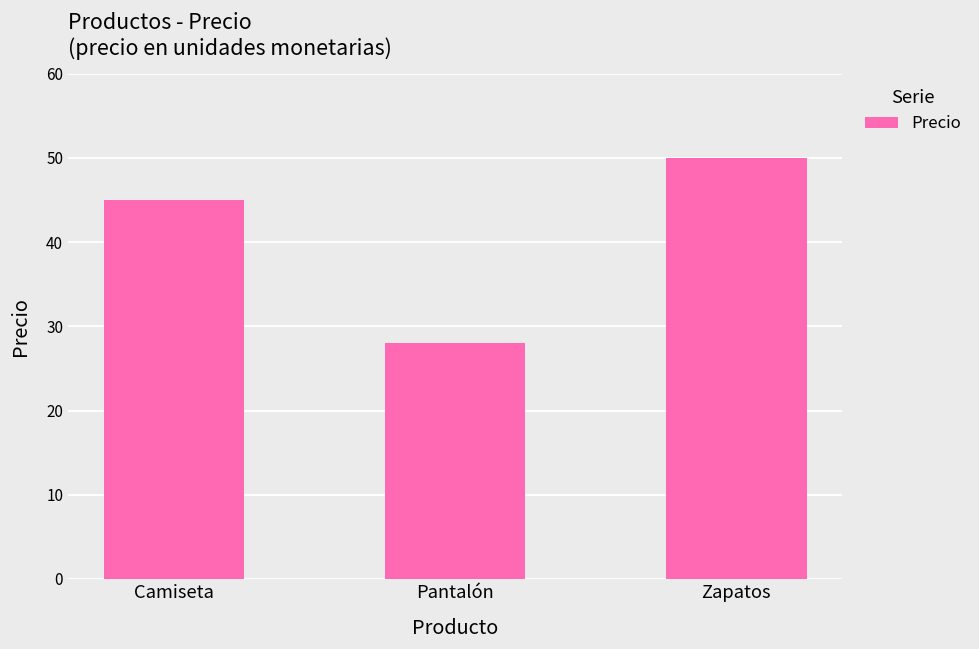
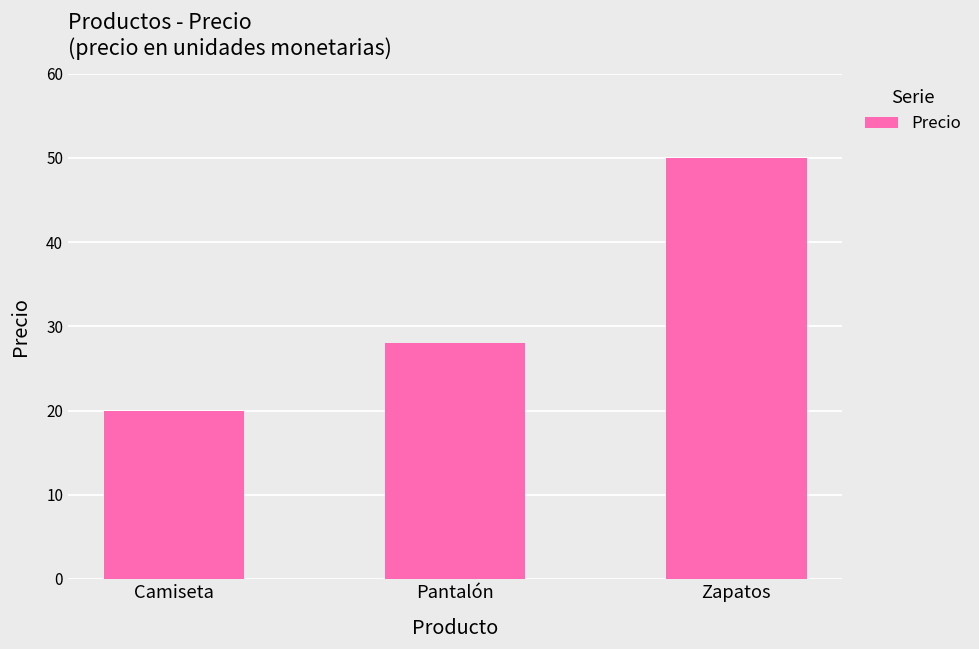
Camiseta: 45 -> 20
